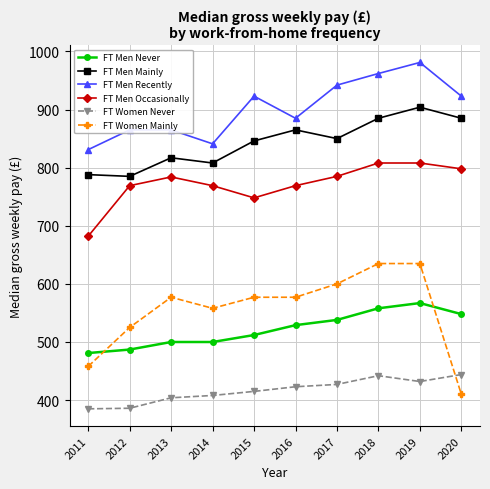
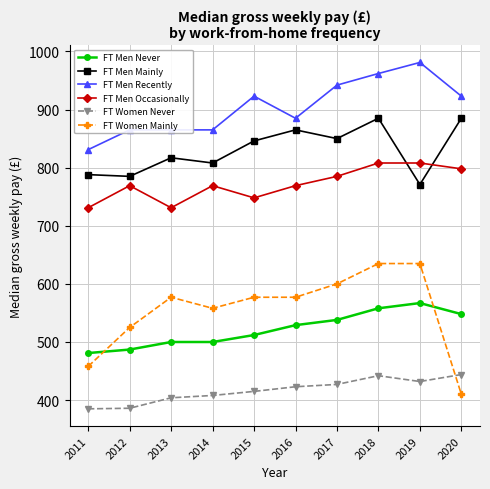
FT Men Occasionally, 2011: 680 -> 730
FT Men Occasionally, 2013: 780 -> 730
FT Men Recently, 2014: 840 -> 870
FT Men Mainly, 2019: 900 -> 770
